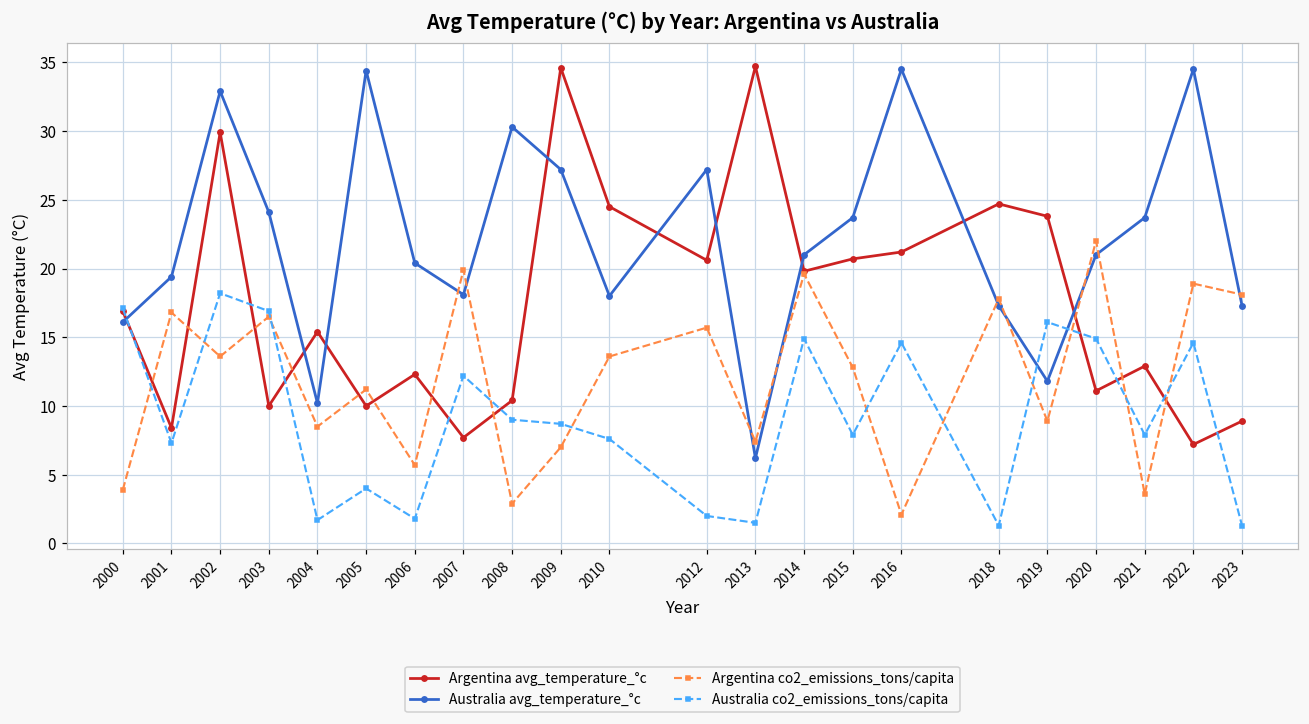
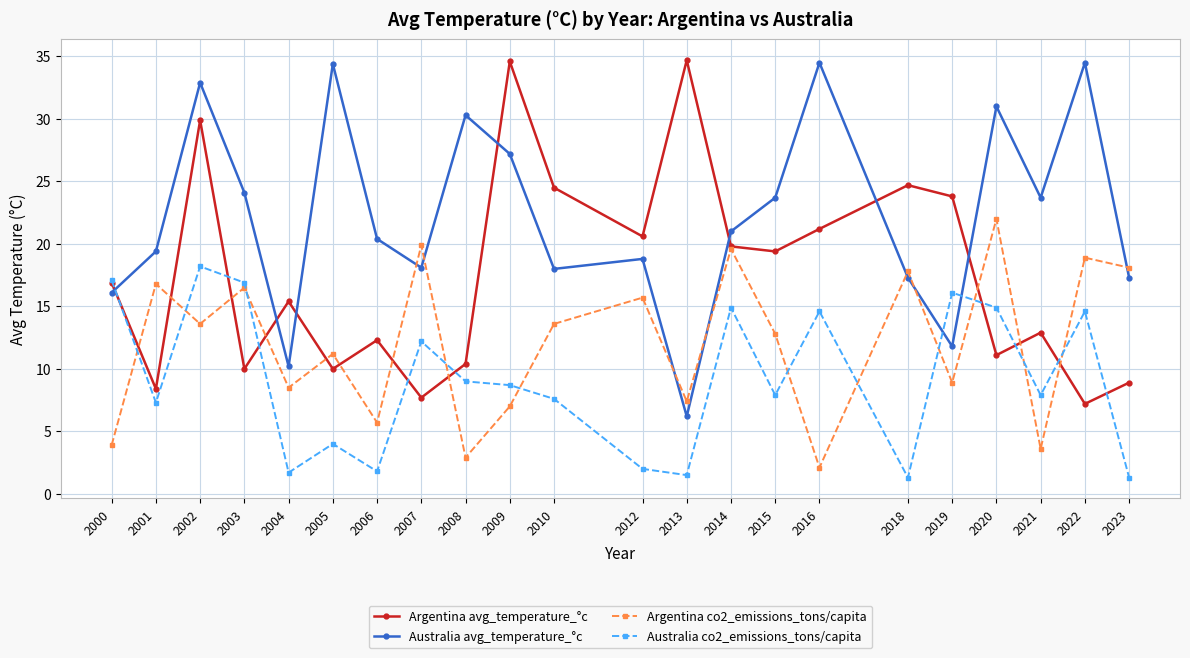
Australia avg_temperature_°c, 2012: 27.2 -> 18.8
Argentina avg_temperature_°c, 2015: 20.7 -> 19.4
Australia avg_temperature_°c, 2020: 21 -> 31
